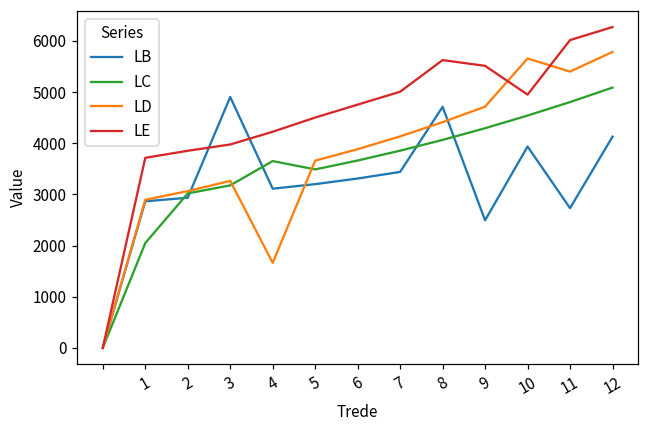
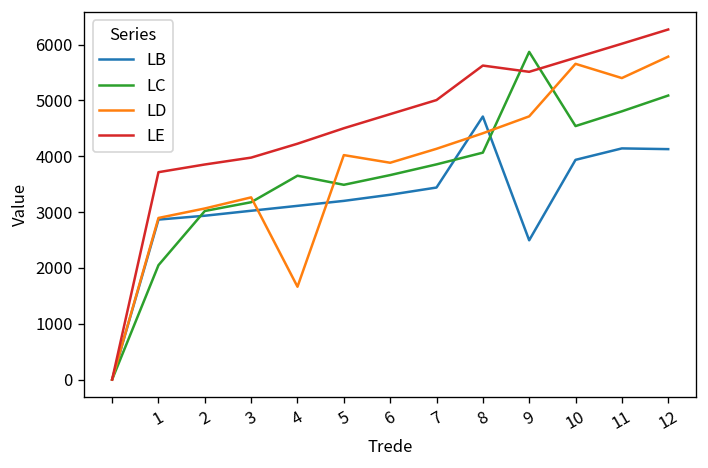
LB, 3: 4900 -> 3000
LD, 5: 3700 -> 4000
LC, 9: 4300 -> 5900
LE, 10: 4900 -> 5800
LB, 11: 2700 -> 4100
